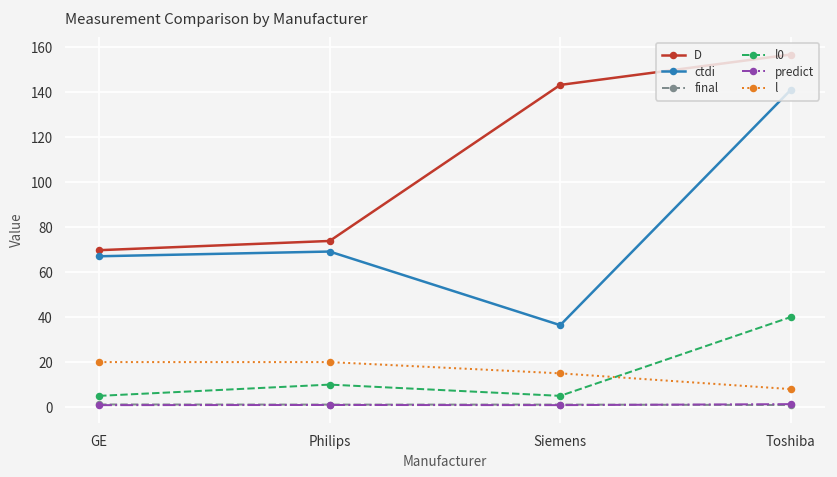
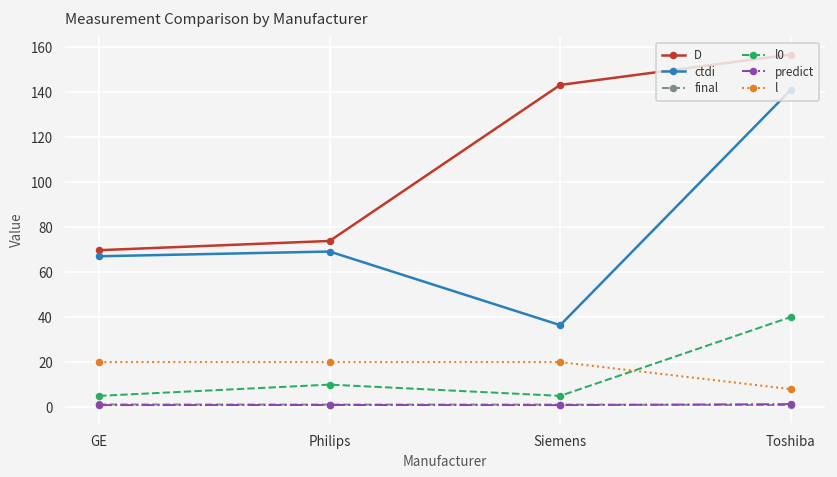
l, Siemens: 15 -> 20
